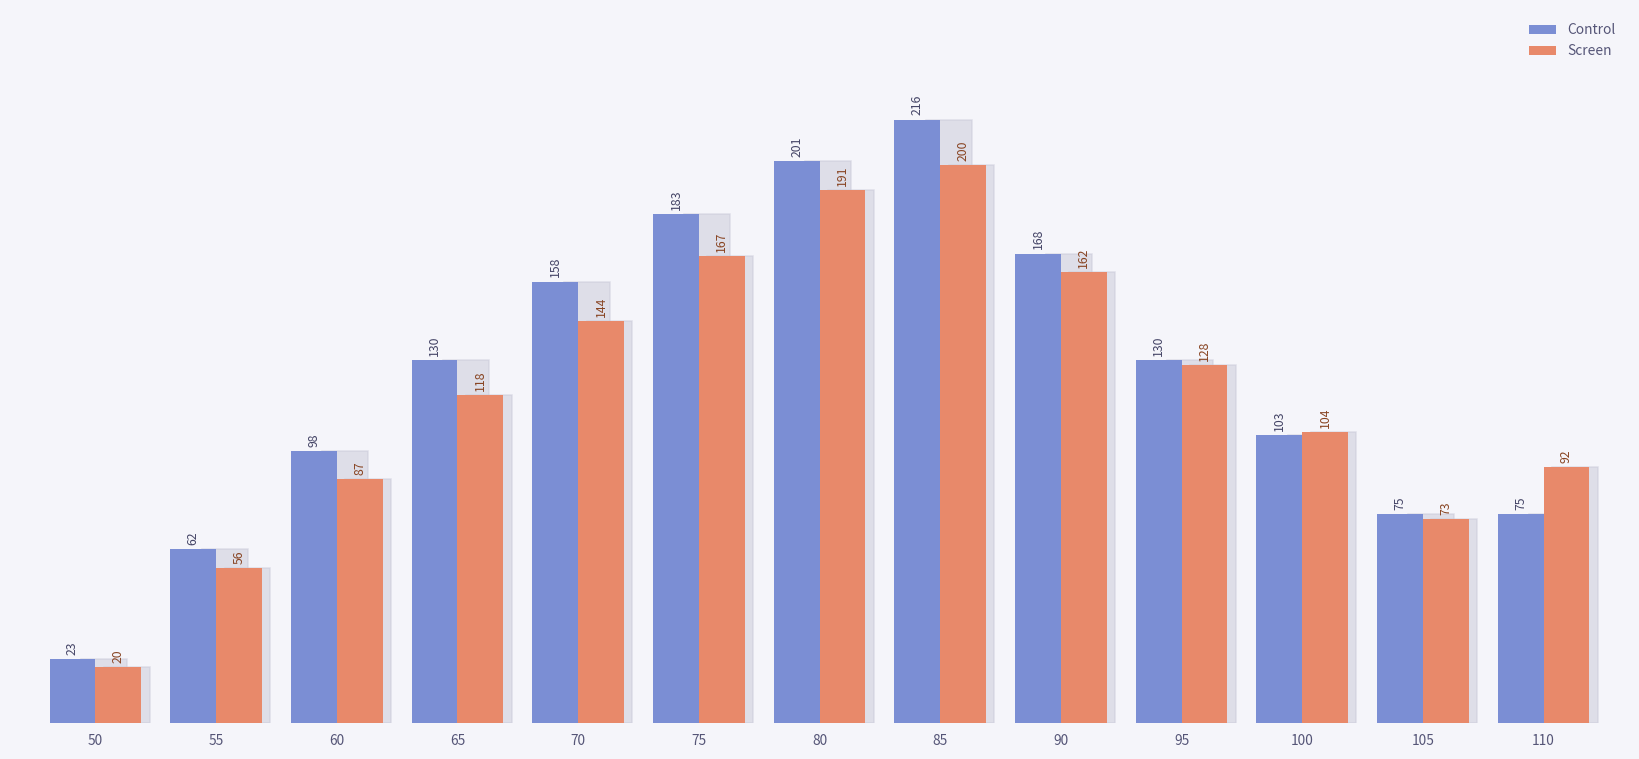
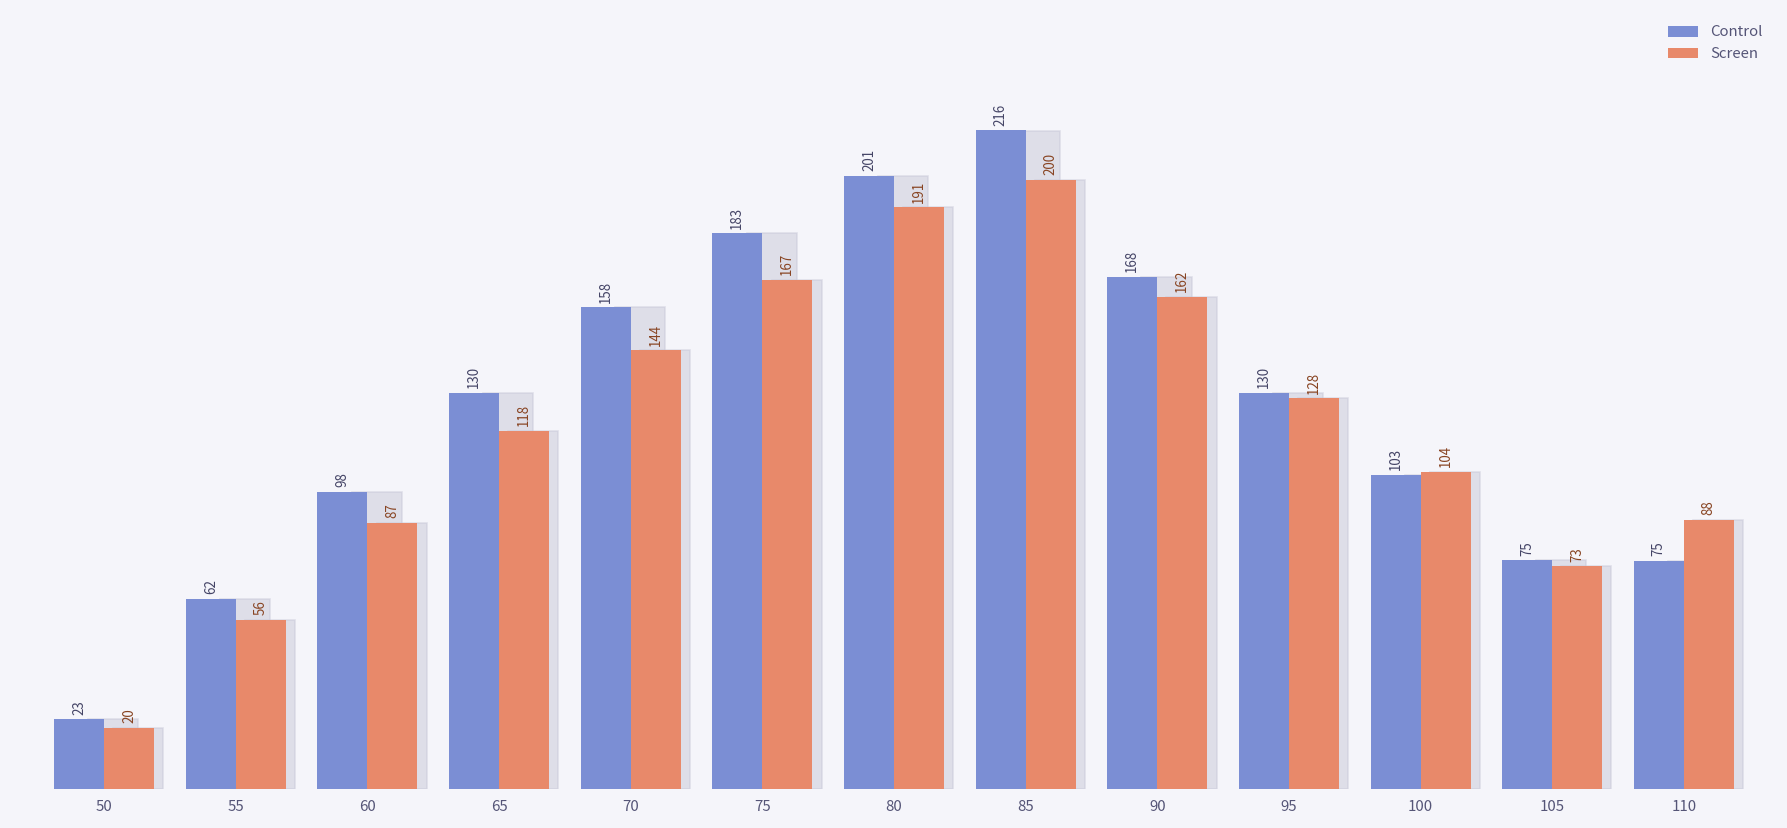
Screen, 110: 92 -> 88
